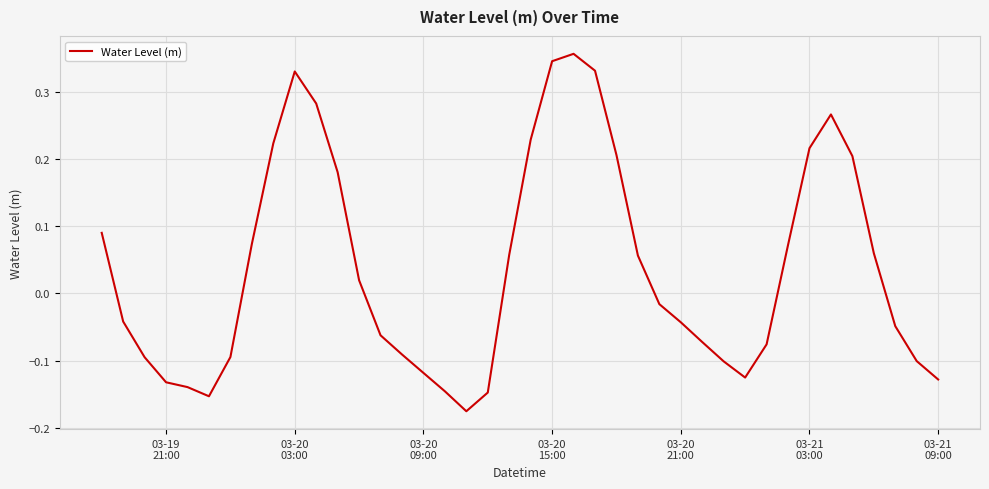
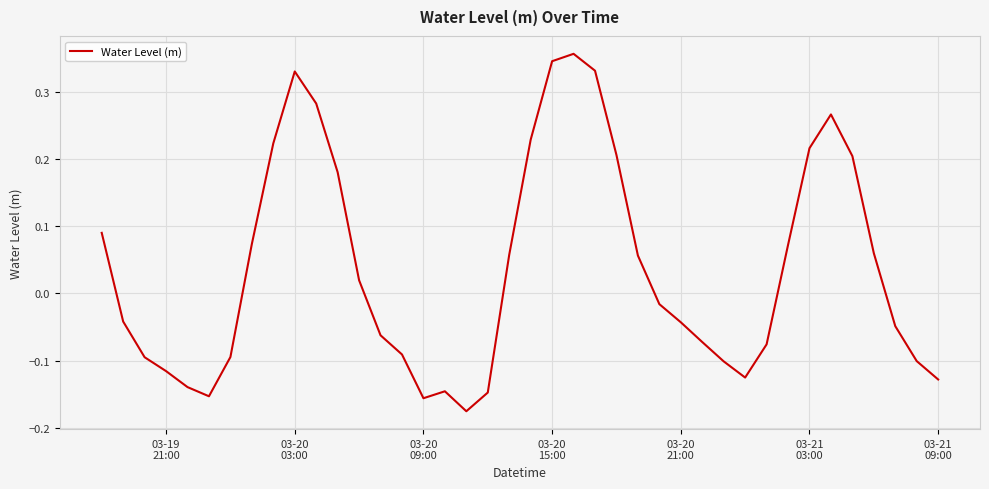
03-19 21:00: -0.13 -> -0.12
03-20 09:00: -0.12 -> -0.16
